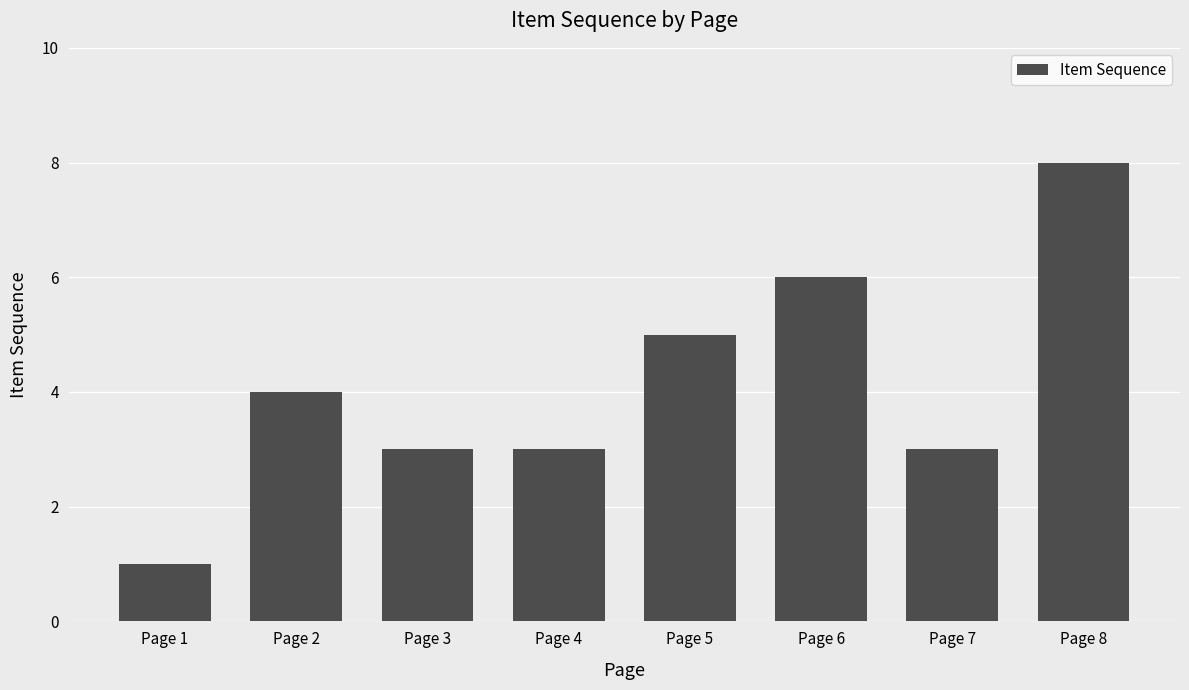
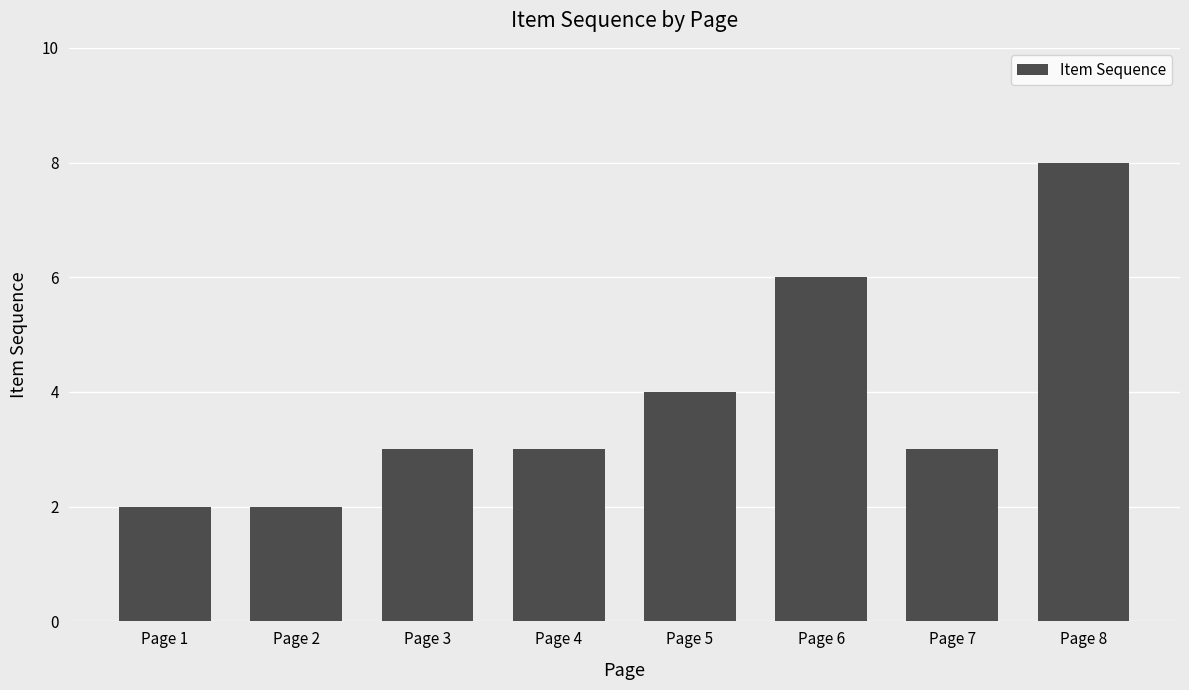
Page 1: 1 -> 2
Page 2: 4 -> 2
Page 5: 5 -> 4
